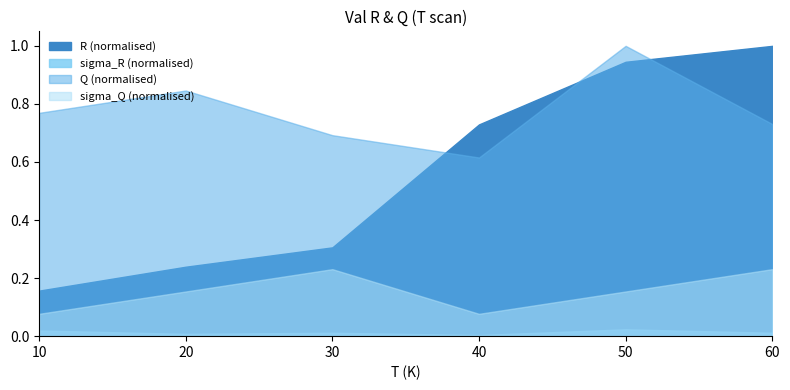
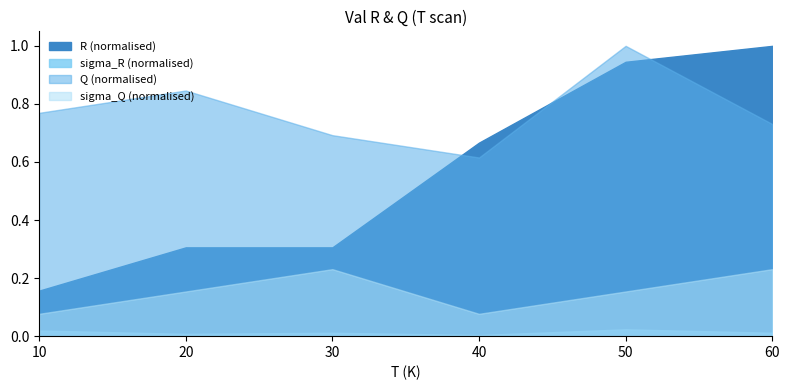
R (normalised), 20: 0.24 -> 0.31
R (normalised), 40: 0.73 -> 0.67
